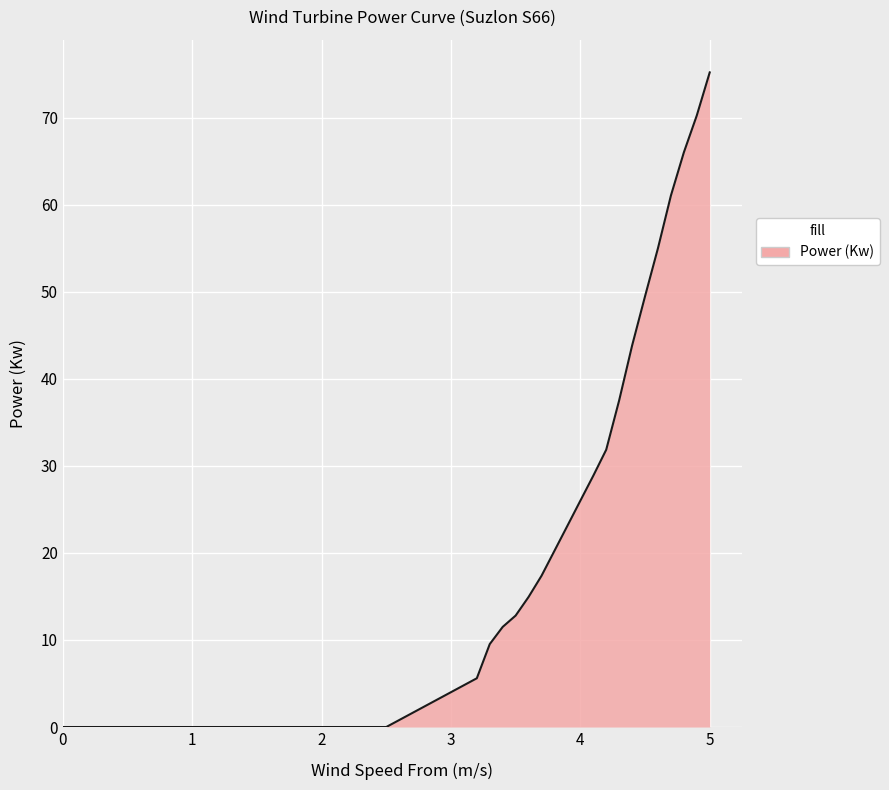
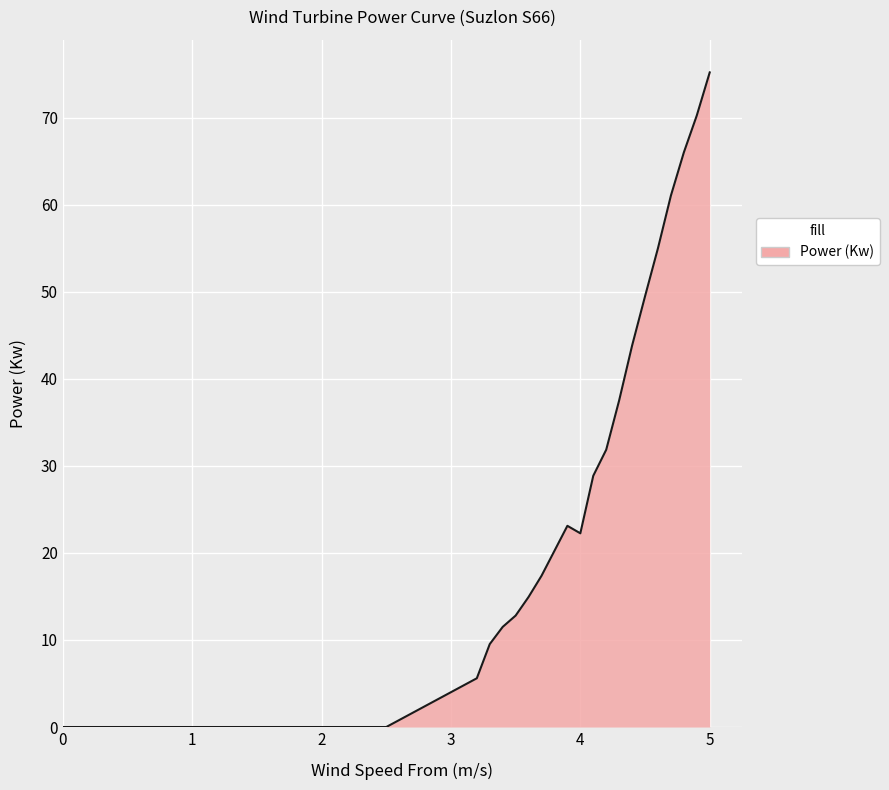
4: 26 -> 22
